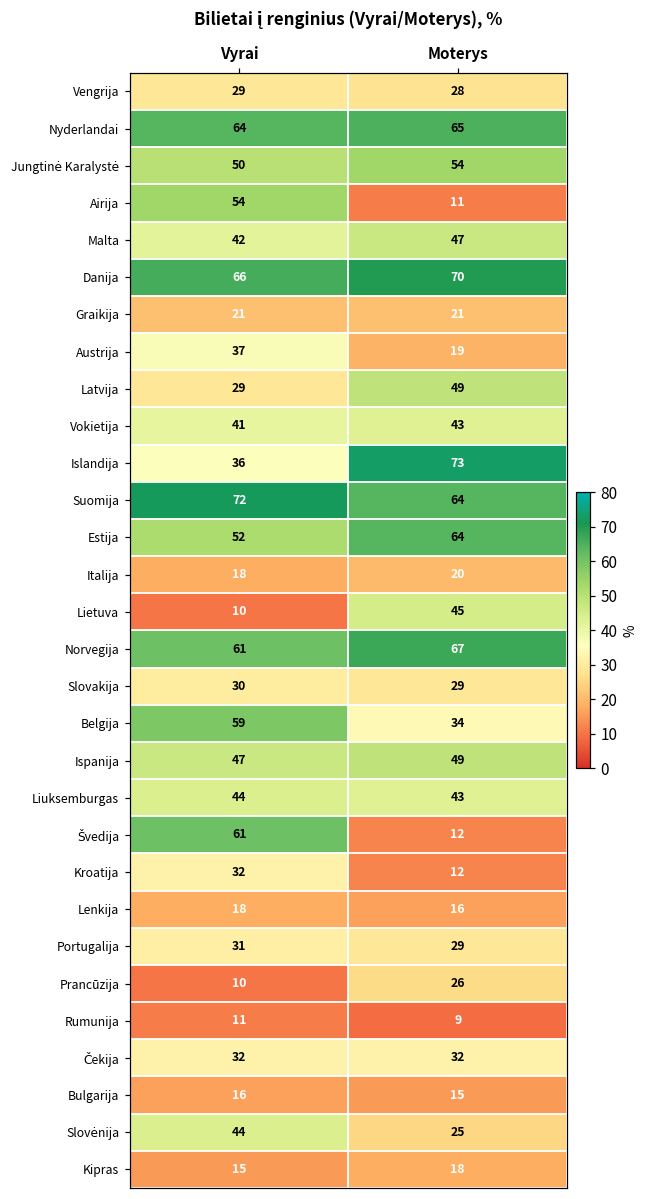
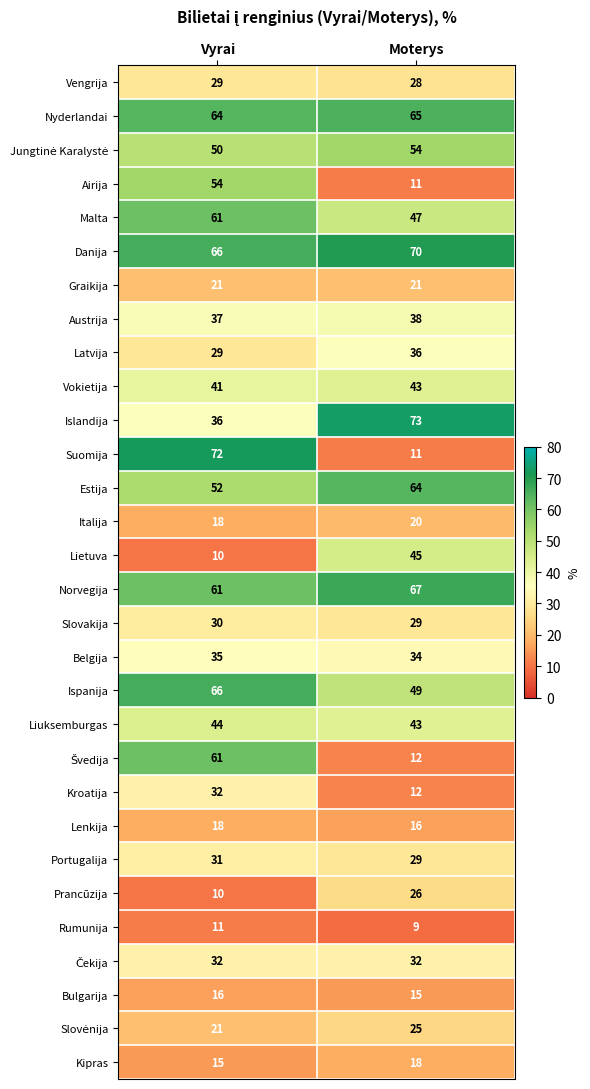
Malta, Vyrai: 42 -> 61
Austrija, Moterys: 19 -> 38
Latvija, Moterys: 49 -> 36
Suomija, Moterys: 64 -> 11
Belgija, Vyrai: 59 -> 35
Ispanija, Vyrai: 47 -> 66
Slovėnija, Vyrai: 44 -> 21
